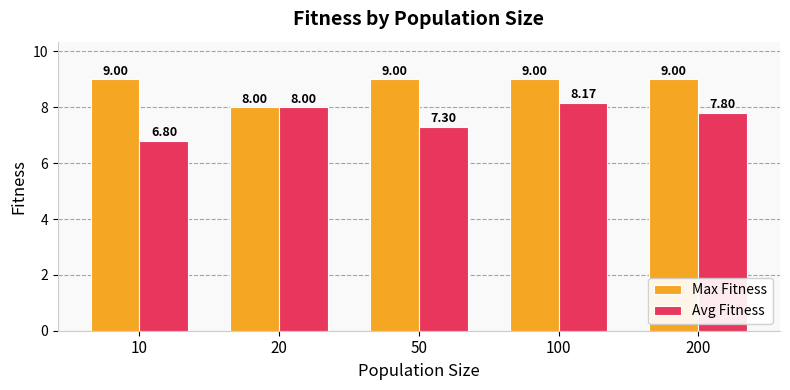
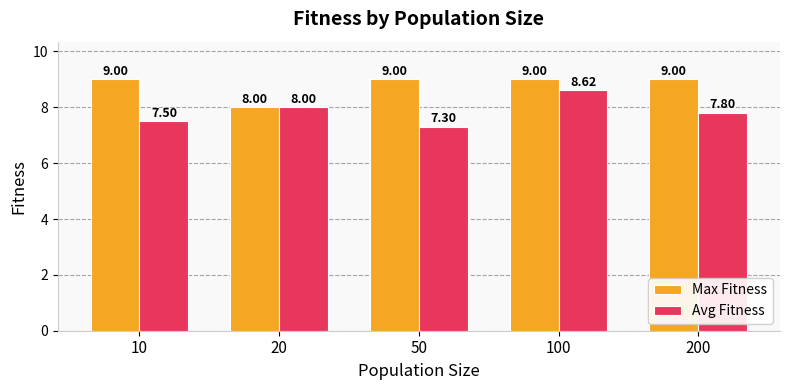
Avg Fitness, 10: 6.80 -> 7.50
Avg Fitness, 100: 8.17 -> 8.62
